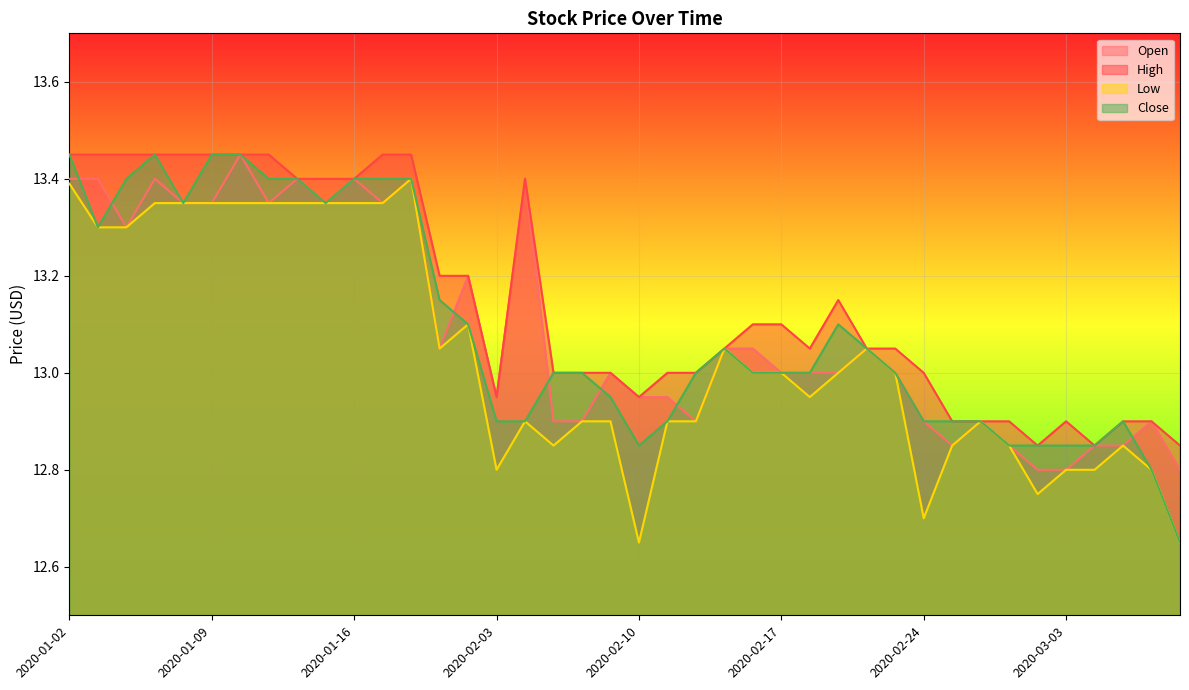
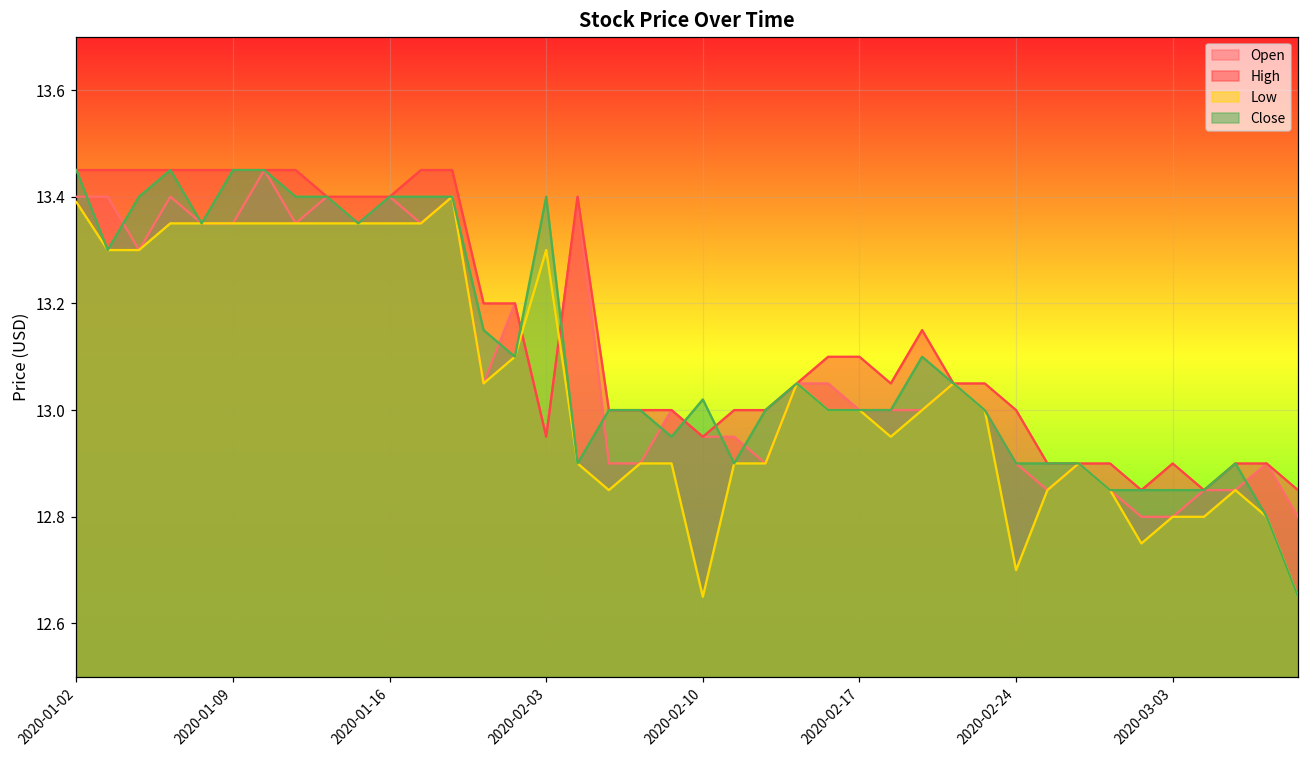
Low, 2020-02-03: 12.8 -> 13.3
Close, 2020-02-03: 12.9 -> 13.4
Close, 2020-02-10: 12.85 -> 13.02
